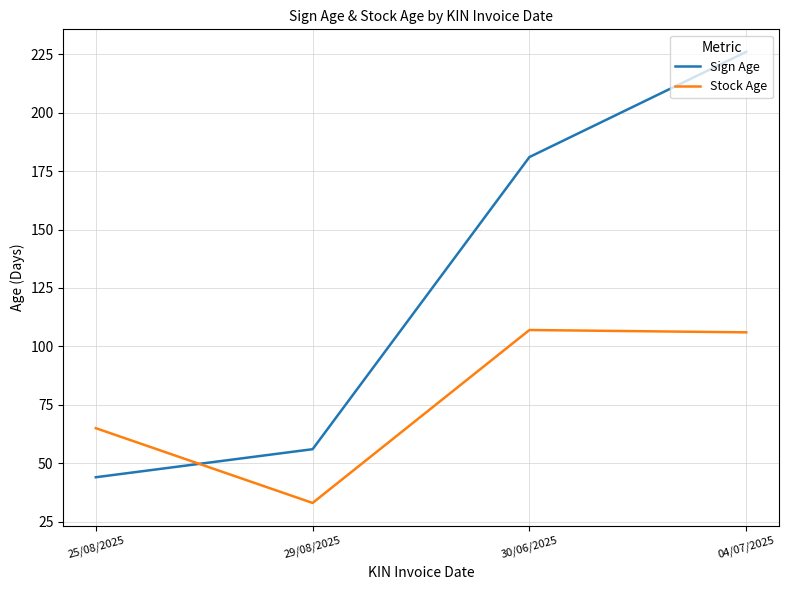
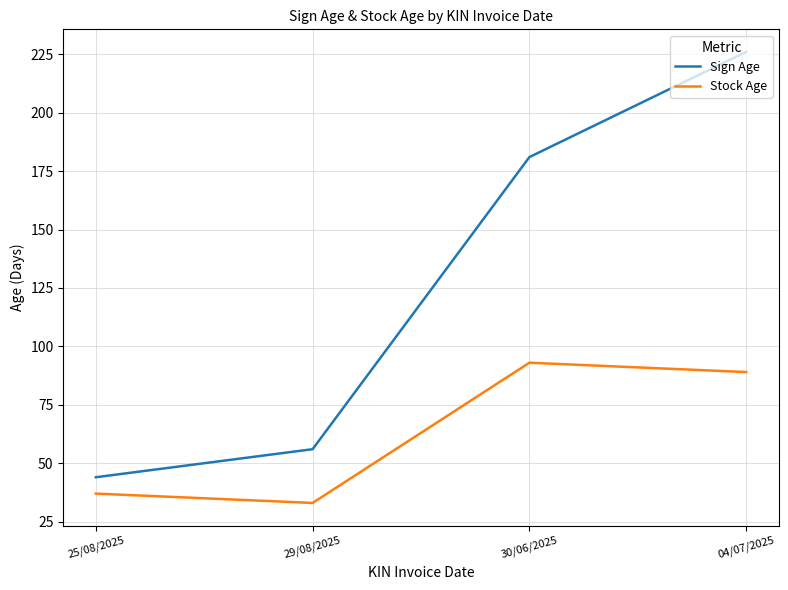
Stock Age, 25/08/2025: 65 -> 37
Stock Age, 30/06/2025: 107 -> 93
Stock Age, 04/07/2025: 106 -> 89
